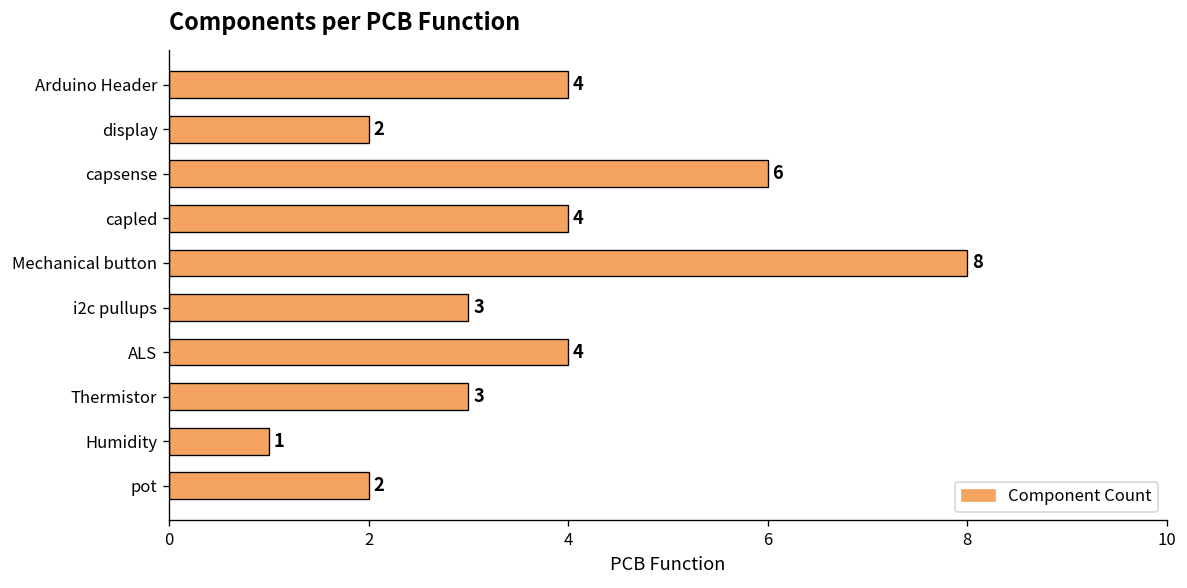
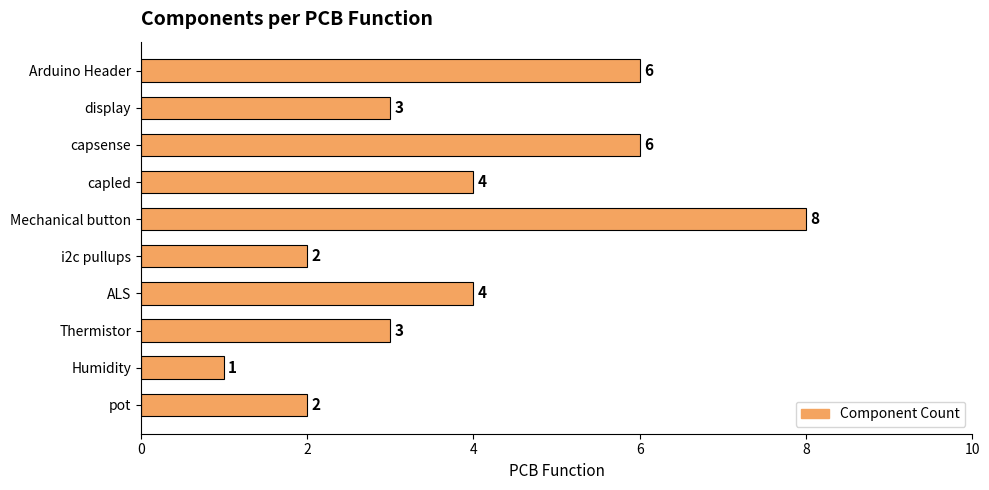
Arduino Header: 4 -> 6
display: 2 -> 3
i2c pullups: 3 -> 2
